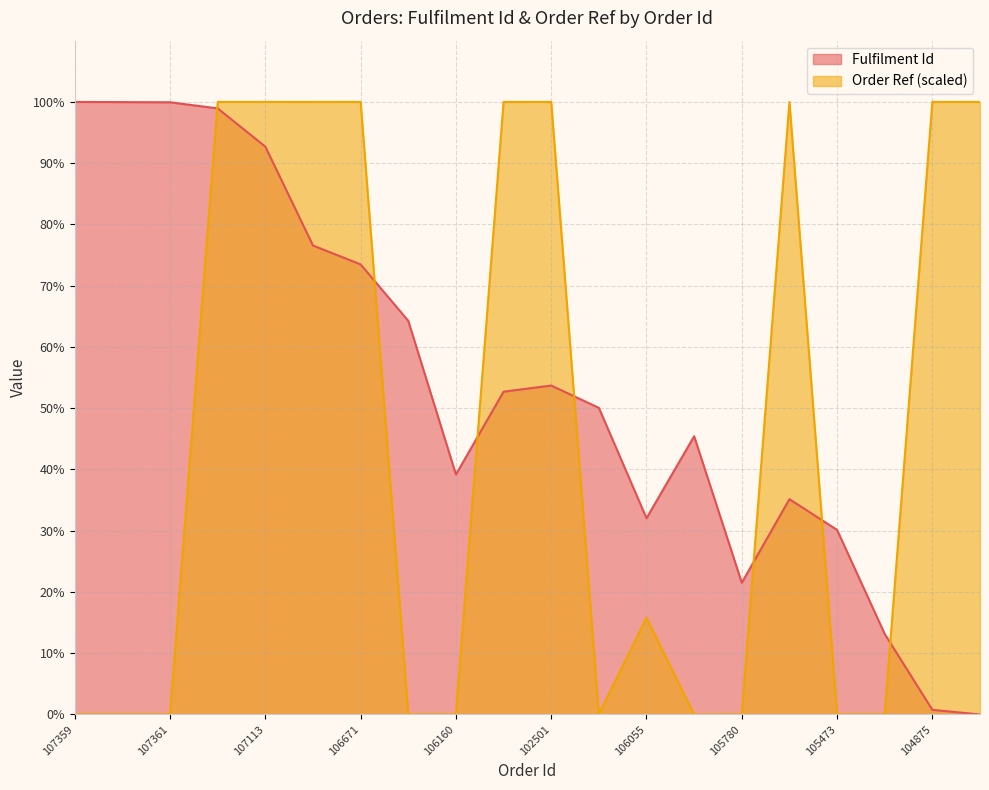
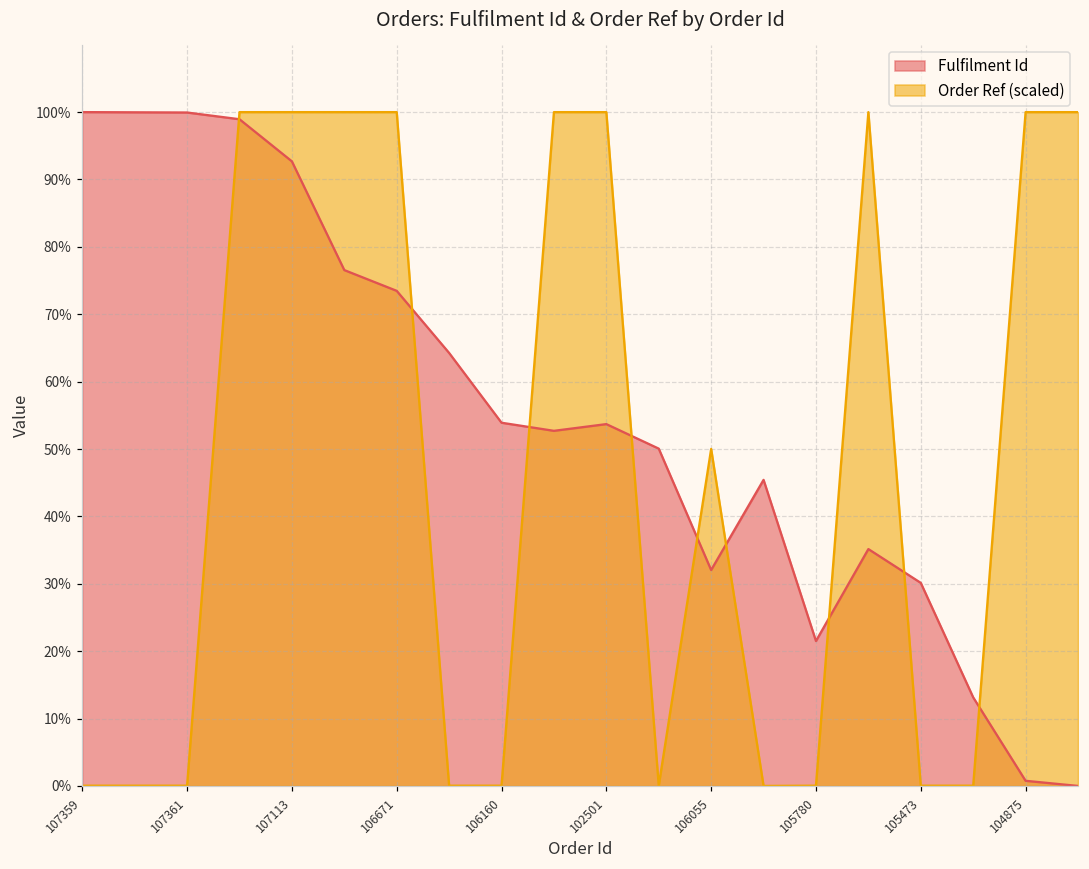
Fulfilment Id, 106160: 39% -> 54%
Order Ref (scaled), 106055: 16% -> 50%
